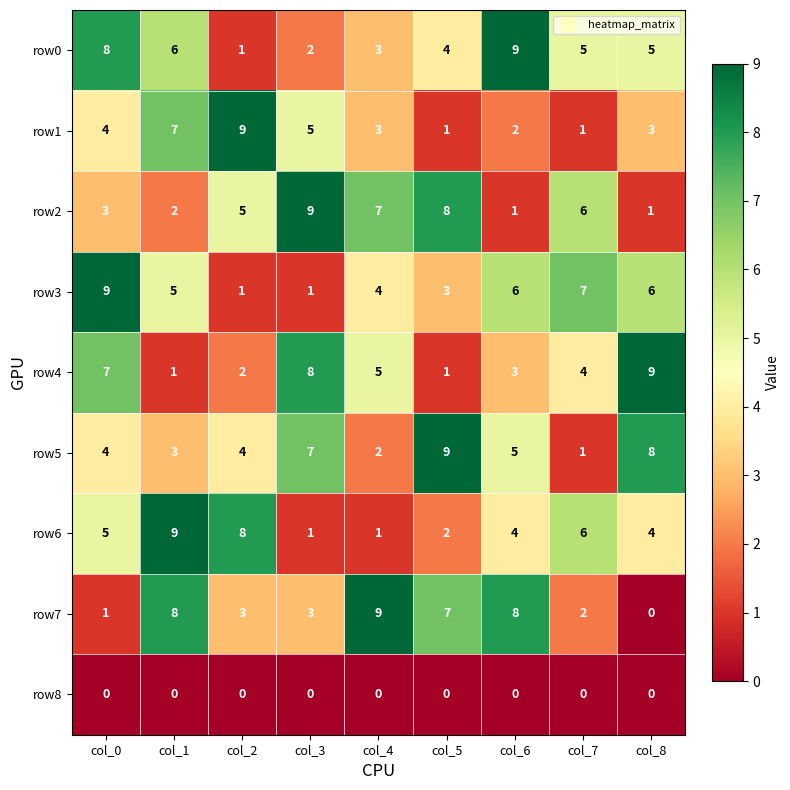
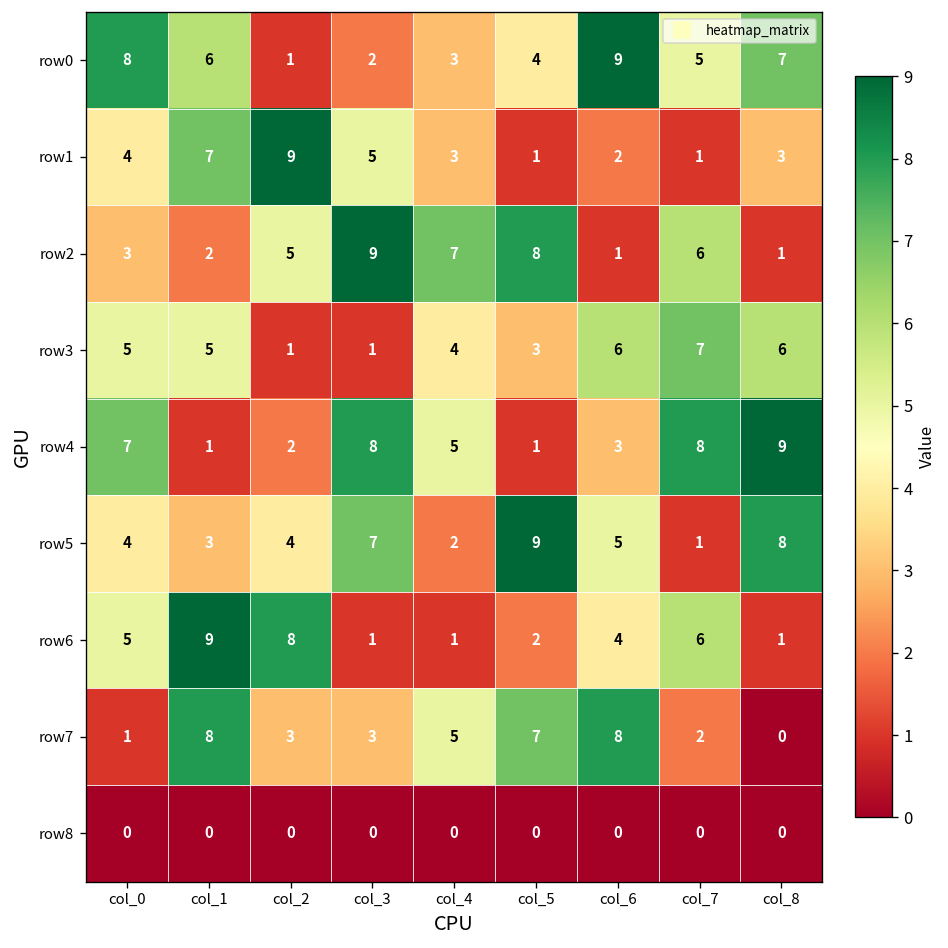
row0, col_8: 5 -> 7
row3, col_0: 9 -> 5
row4, col_7: 4 -> 8
row6, col_8: 4 -> 1
row7, col_4: 9 -> 5
